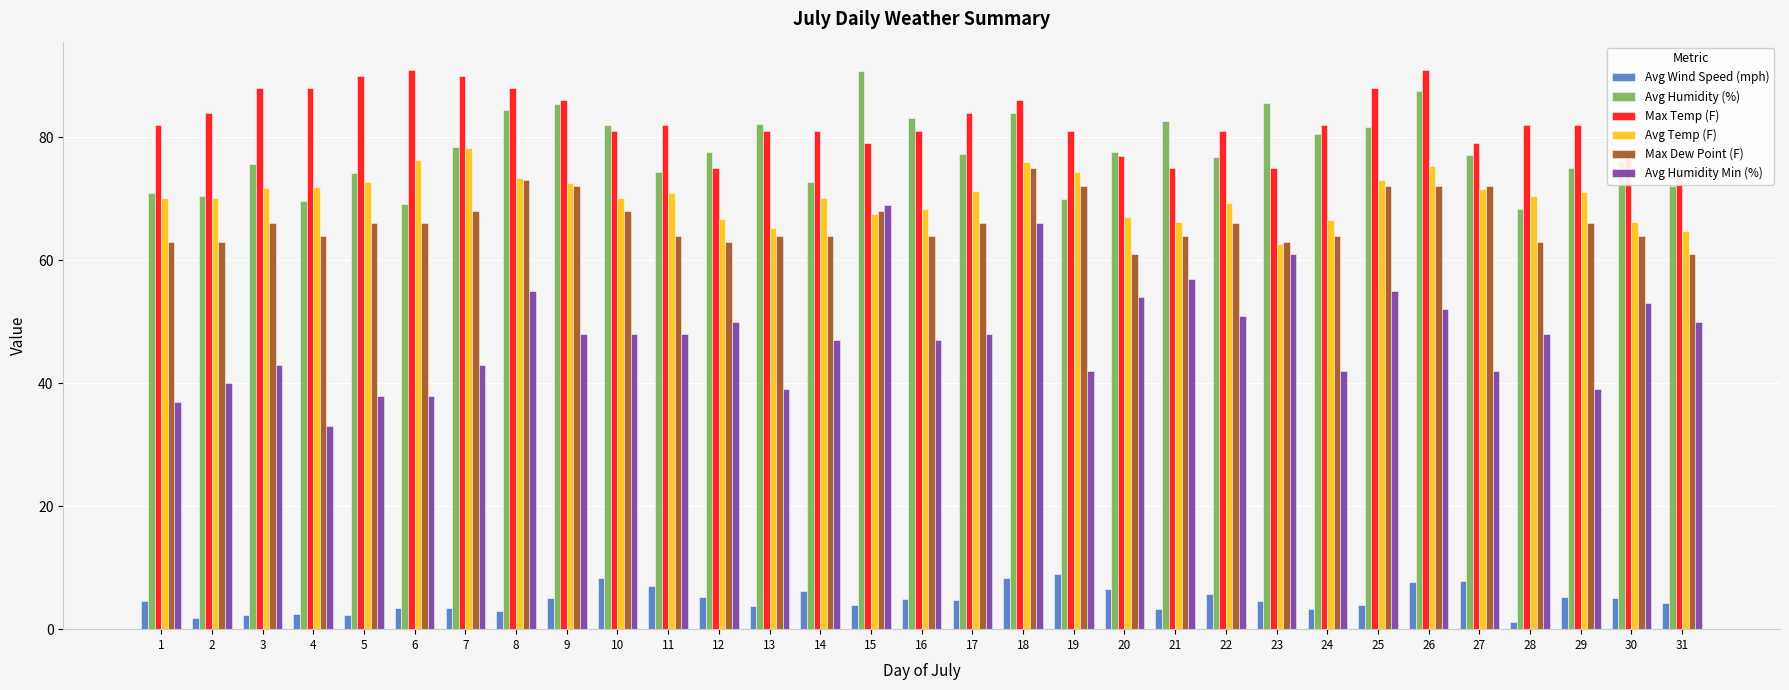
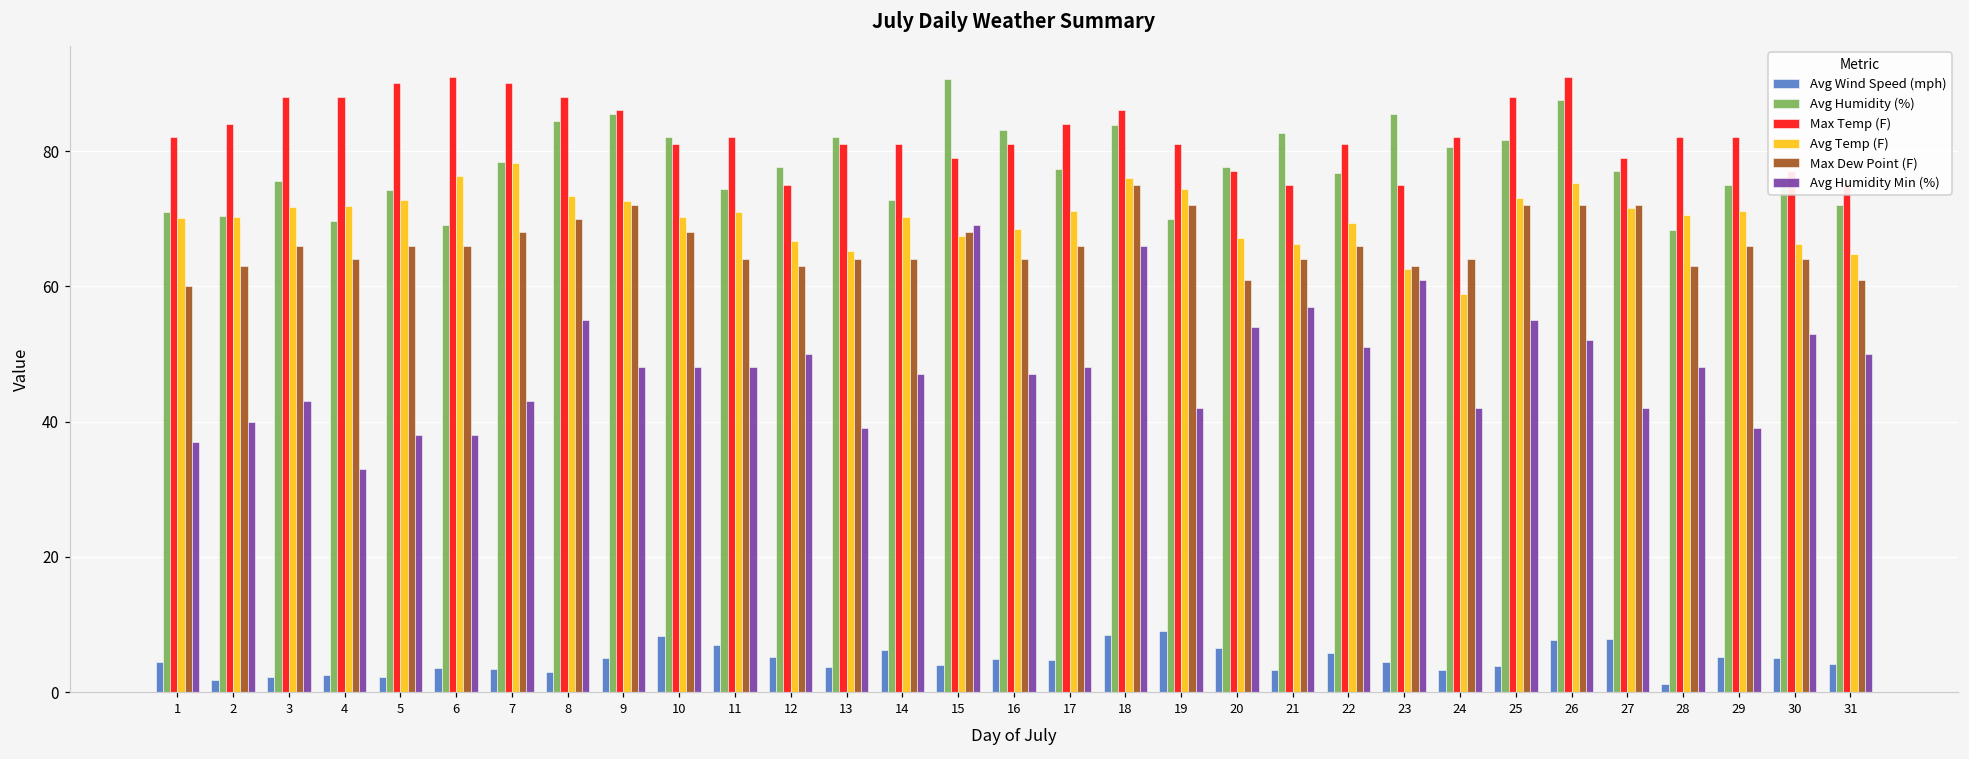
Max Dew Point (F), 1: 63 -> 60
Max Dew Point (F), 8: 73 -> 70
Avg Temp (F), 24: 67 -> 59
